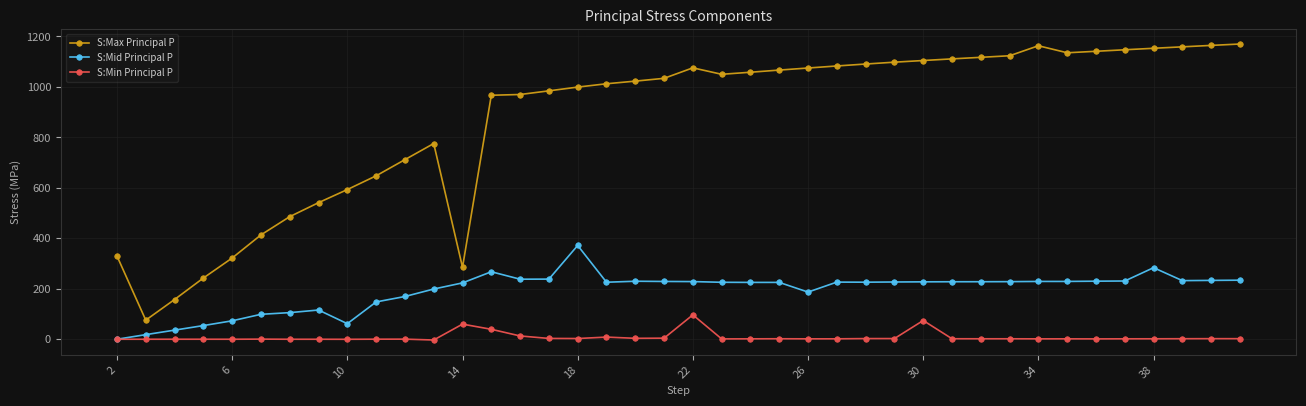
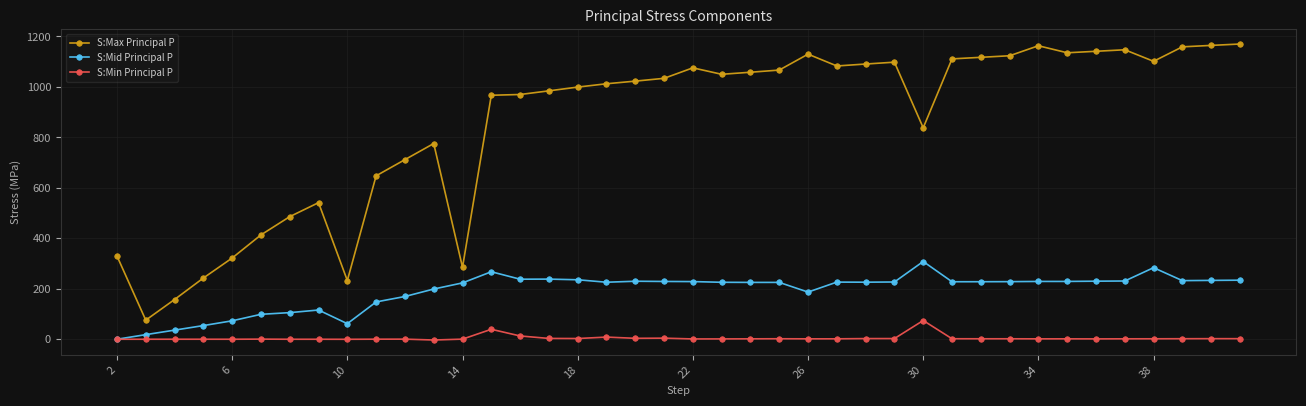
S:Max Principal P, 10: 590 -> 230
S:Min Principal P, 14: 60 -> 0
S:Mid Principal P, 18: 370 -> 240
S:Min Principal P, 22: 100 -> 0
S:Max Principal P, 26: 1070 -> 1130
S:Max Principal P, 30: 1100 -> 840
S:Mid Principal P, 30: 230 -> 310
S:Max Principal P, 38: 1150 -> 1100
